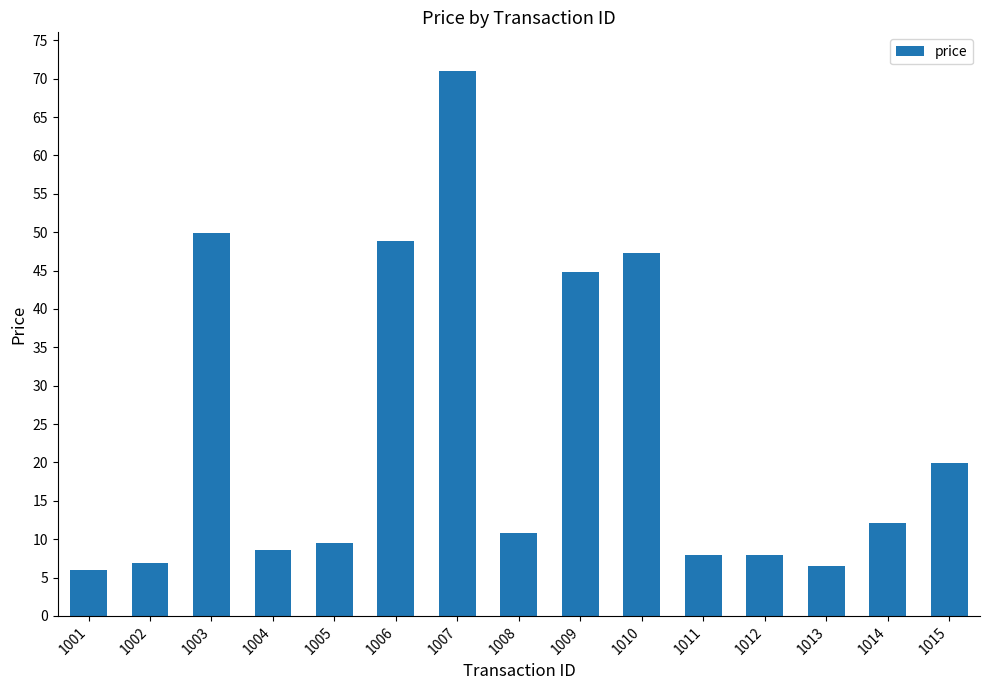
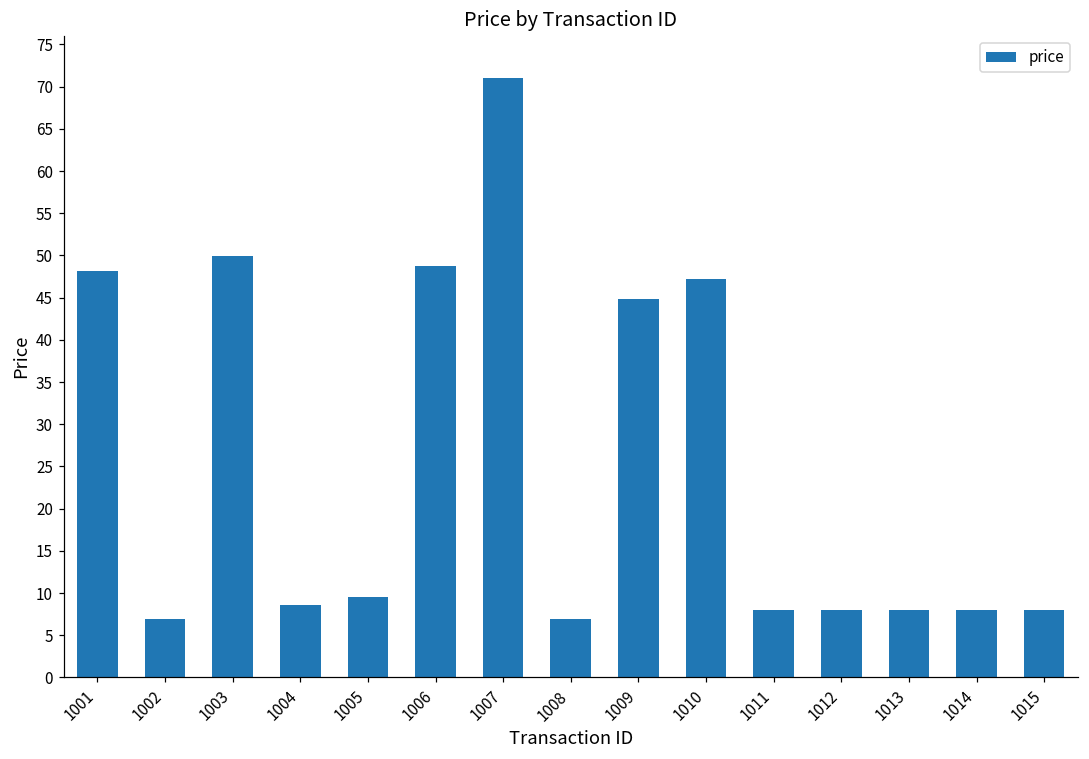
1001: 6 -> 48
1008: 11 -> 7
1013: 6 -> 8
1014: 12 -> 8
1015: 20 -> 8
